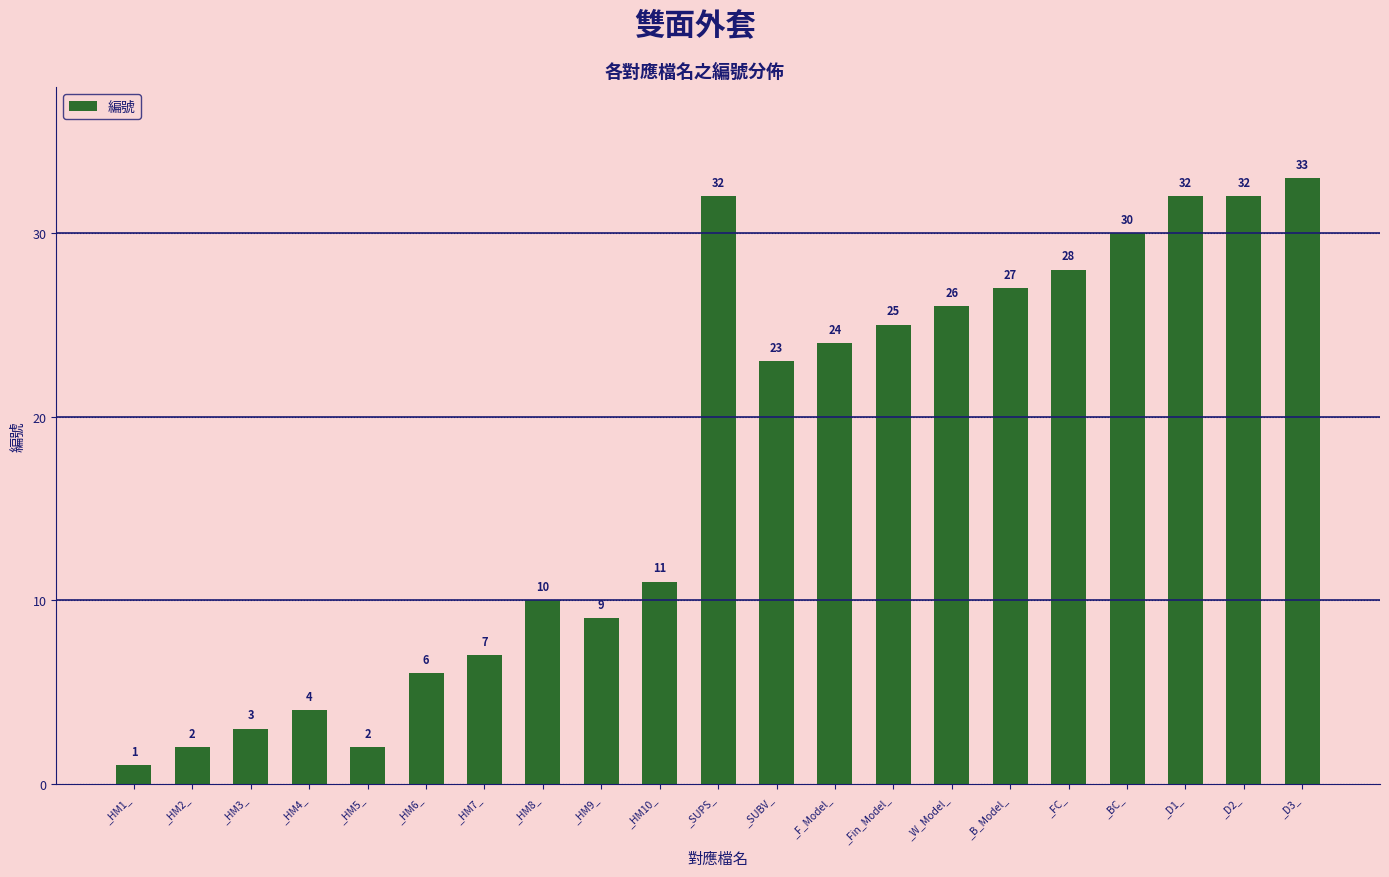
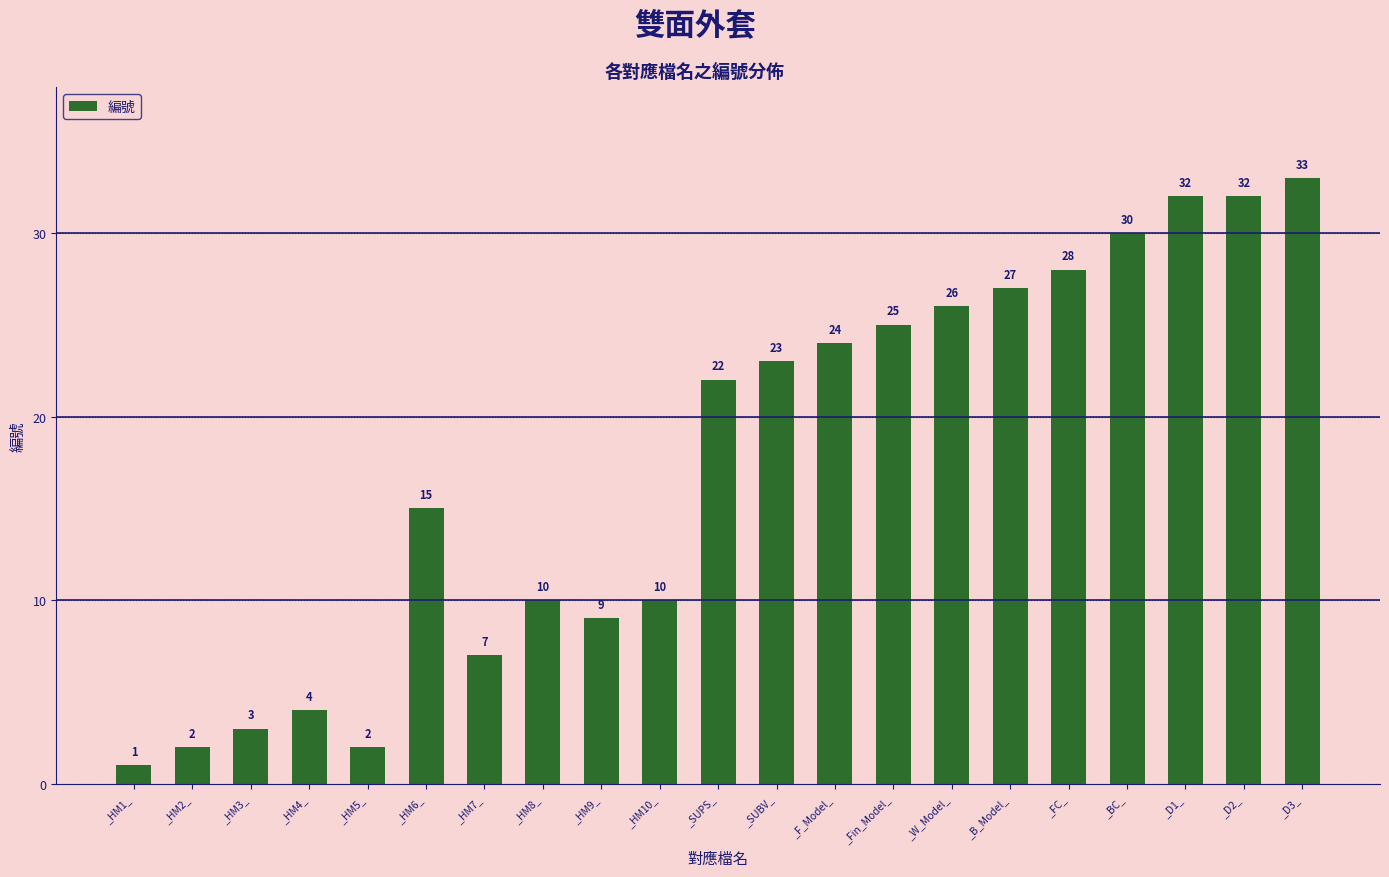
_HM6_: 6 -> 15
_HM10_: 11 -> 10
_SUPS_: 32 -> 22
